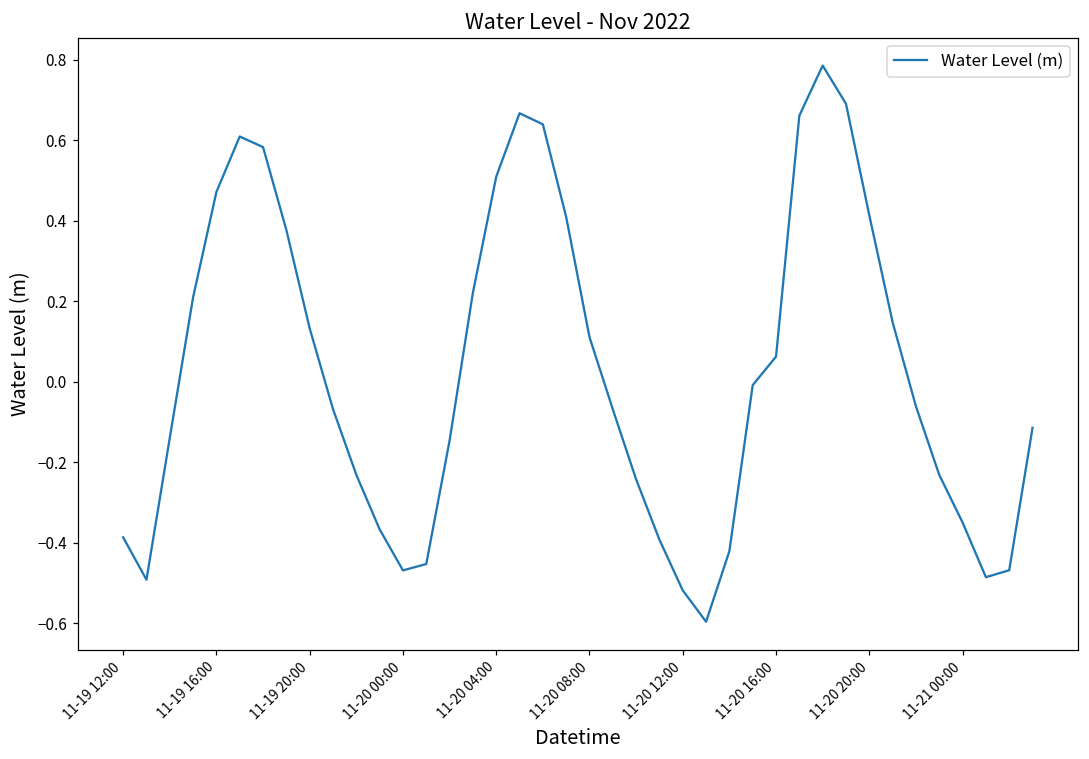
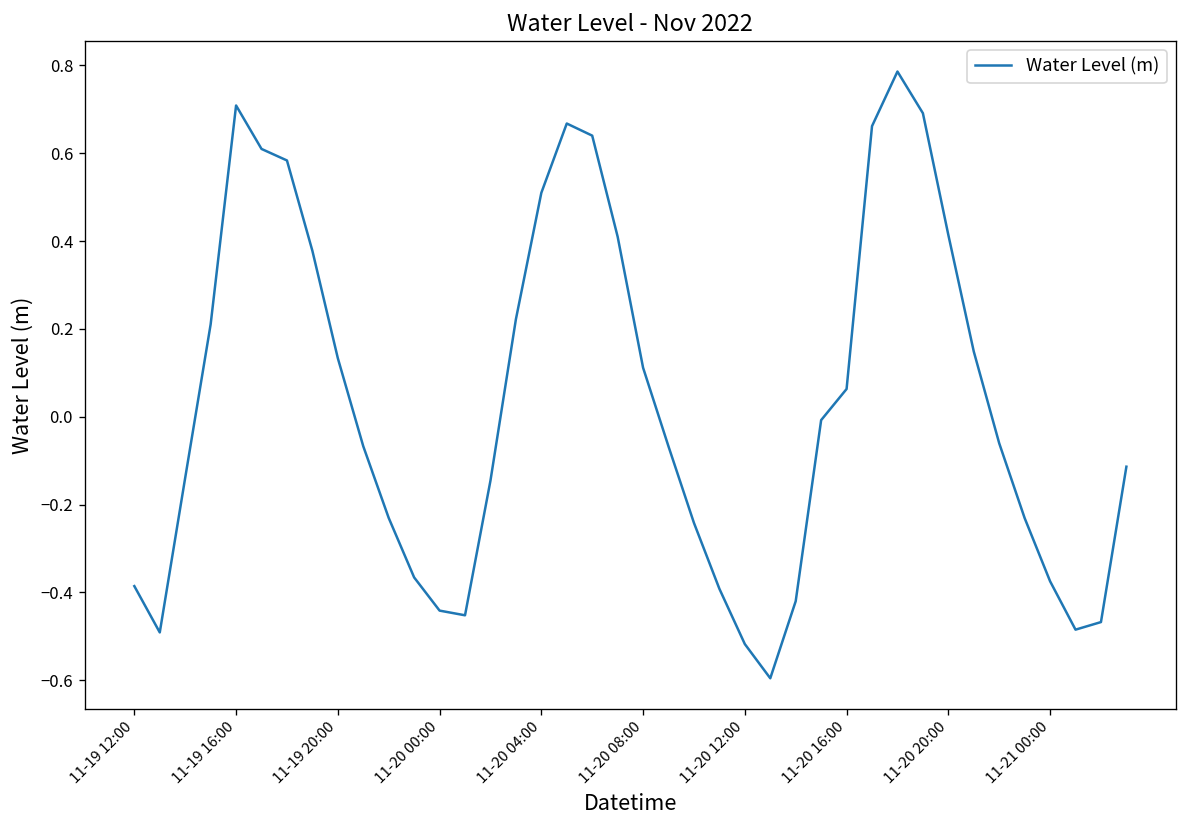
11-19 16:00: 0.47 -> 0.71
11-20 00:00: -0.47 -> -0.44
11-21 00:00: -0.35 -> -0.37
